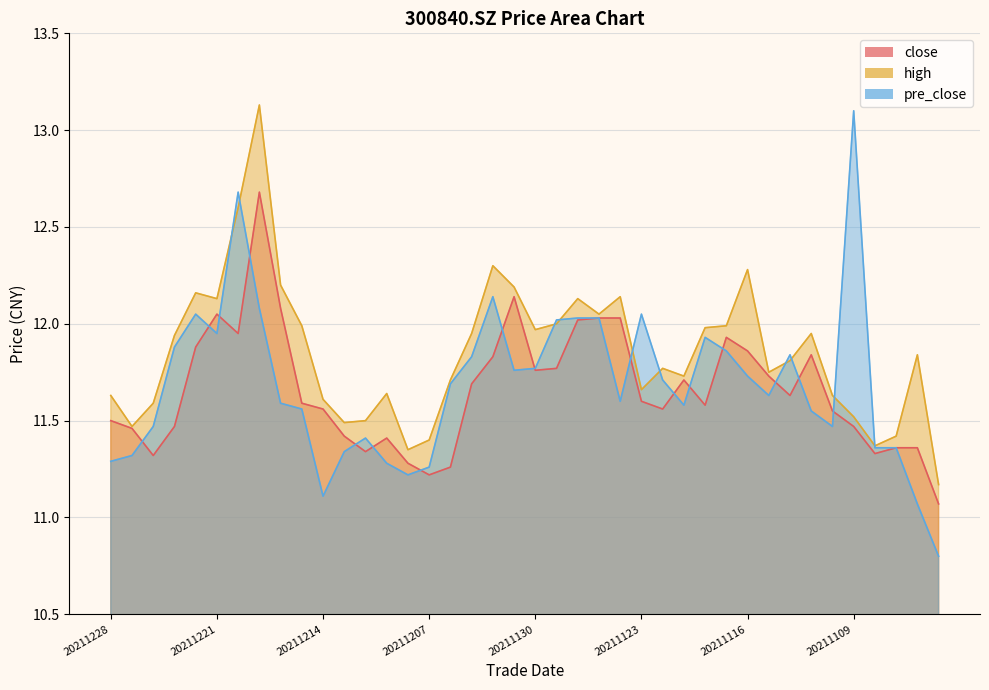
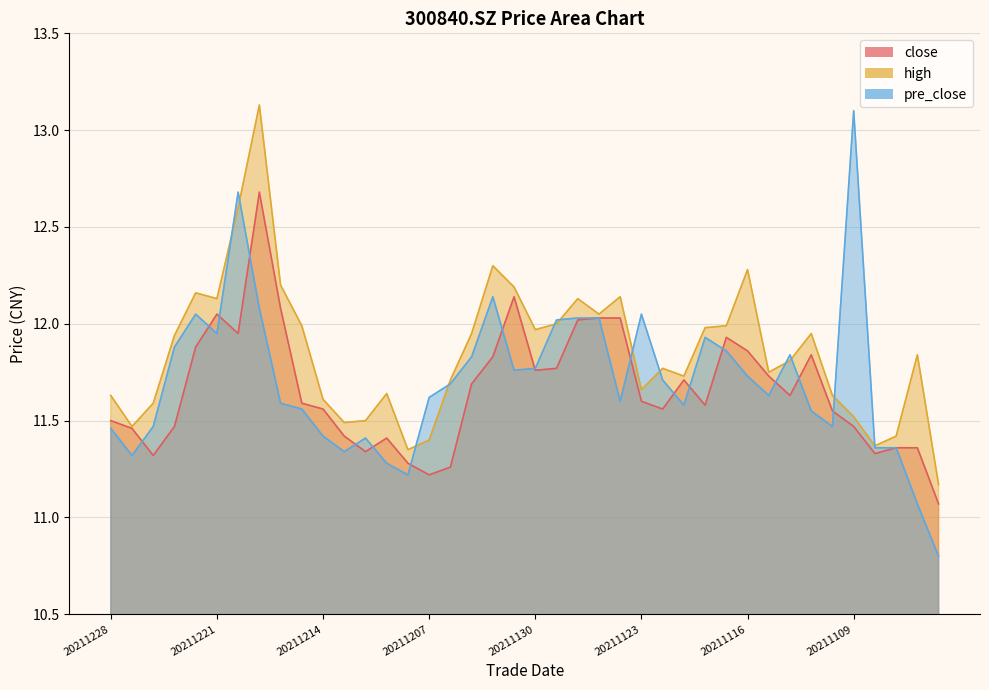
pre_close, 20211228: 11.29 -> 11.46
pre_close, 20211214: 11.11 -> 11.42
pre_close, 20211207: 11.26 -> 11.62
